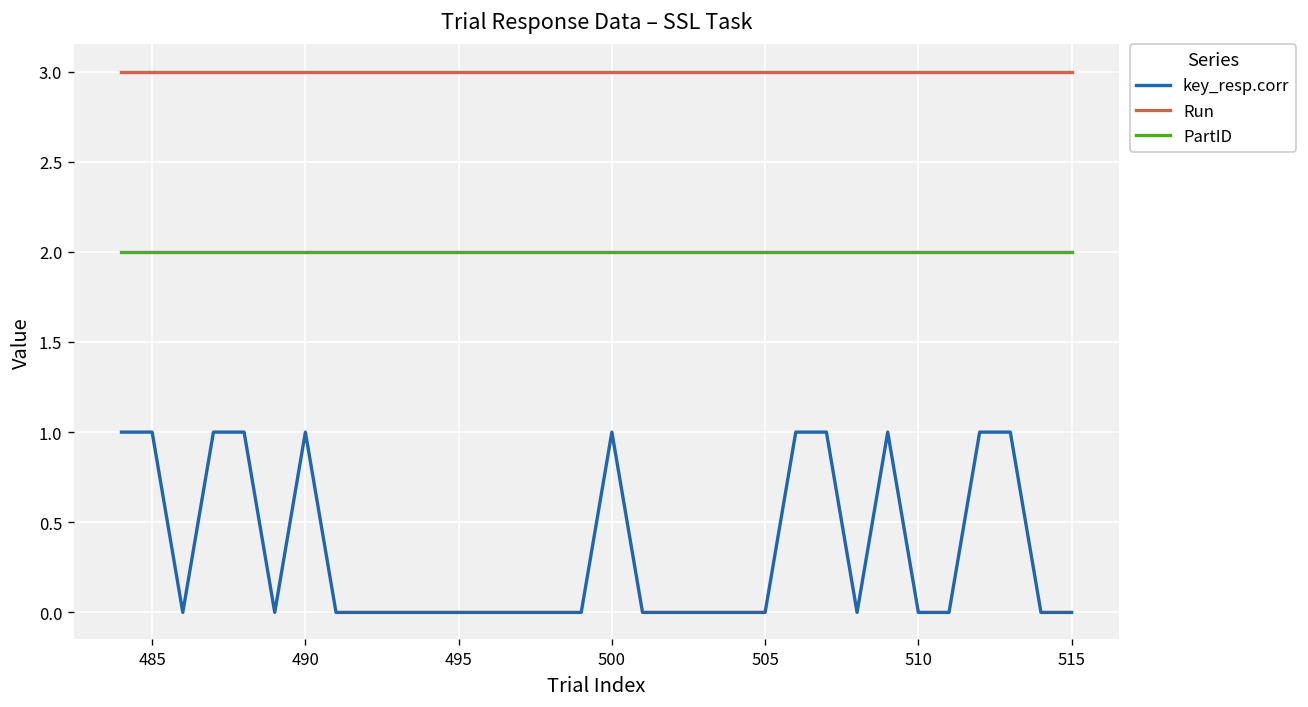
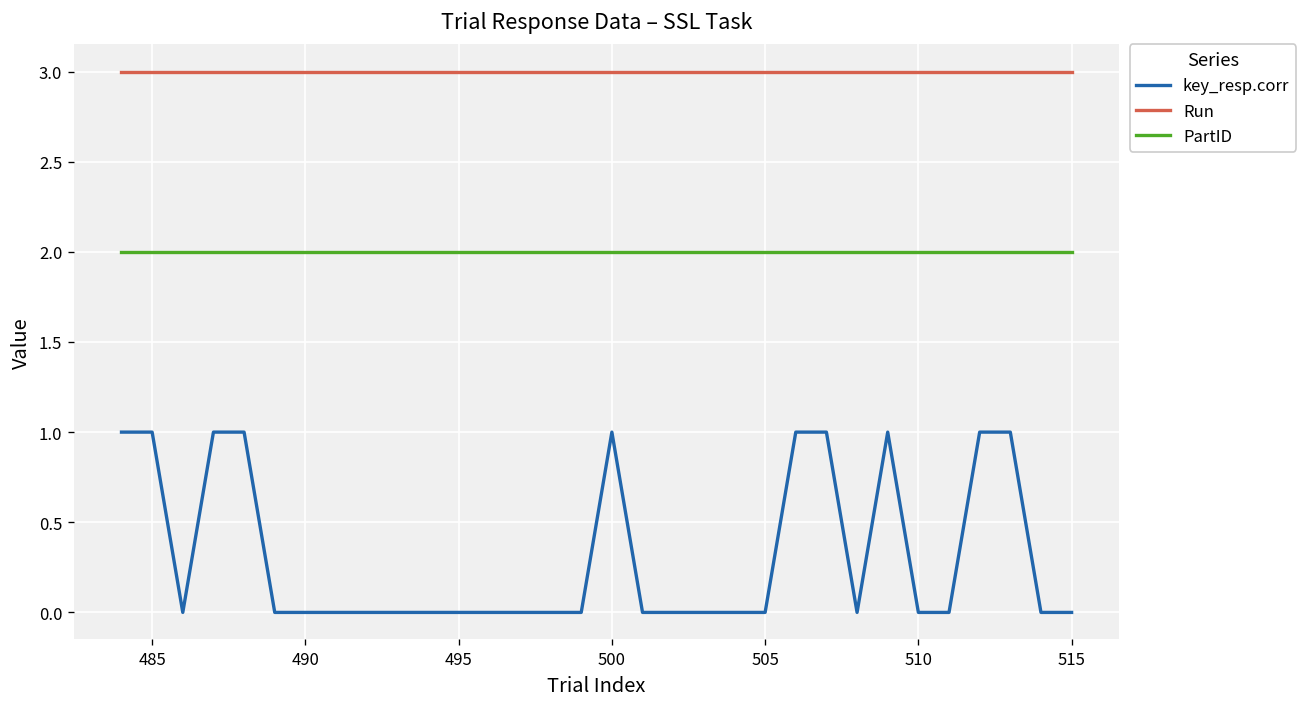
key_resp.corr, 490: 1 -> 0
